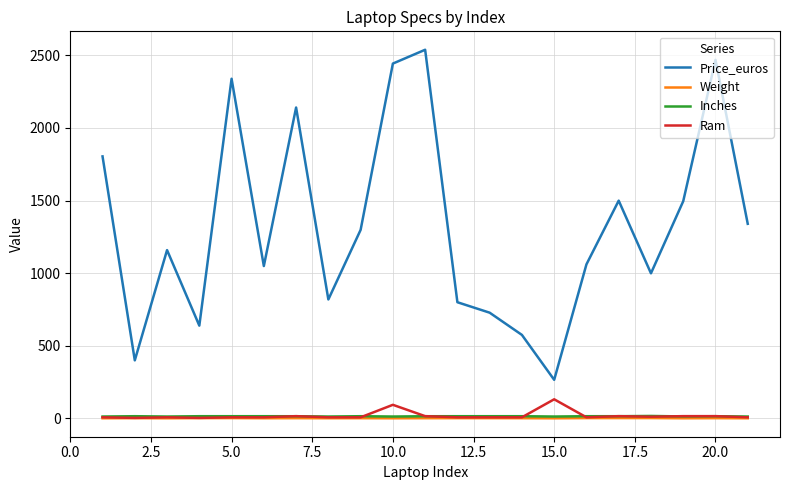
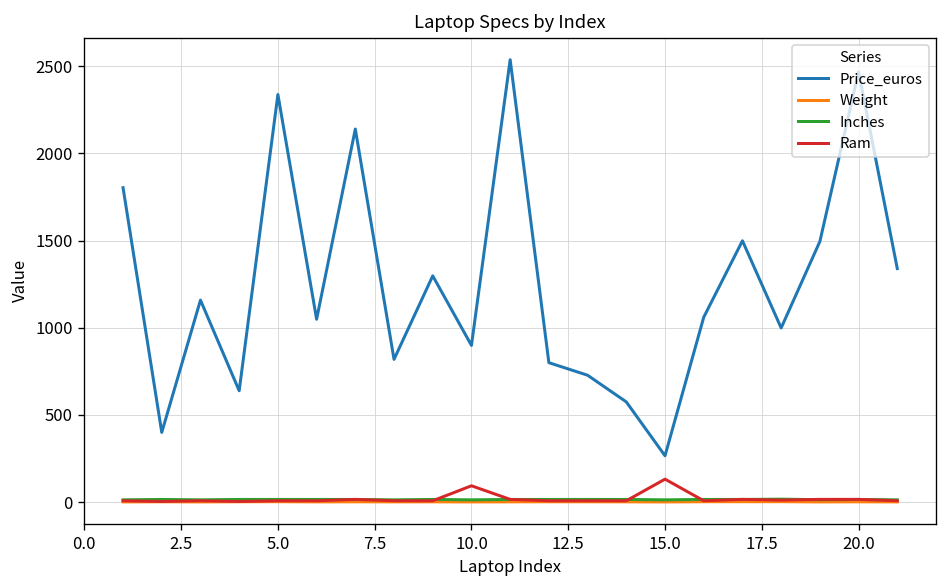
Price_euros, 10.0: 2440 -> 900
